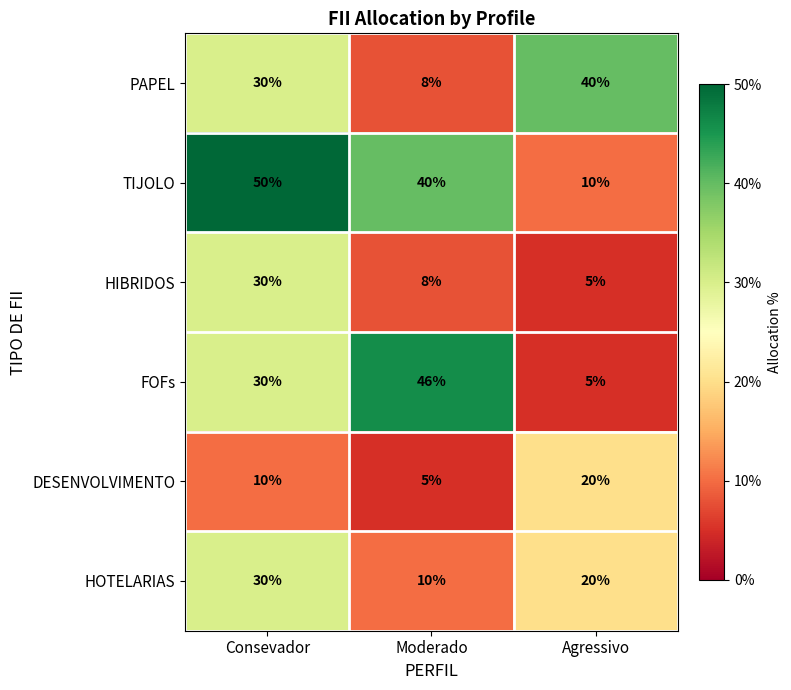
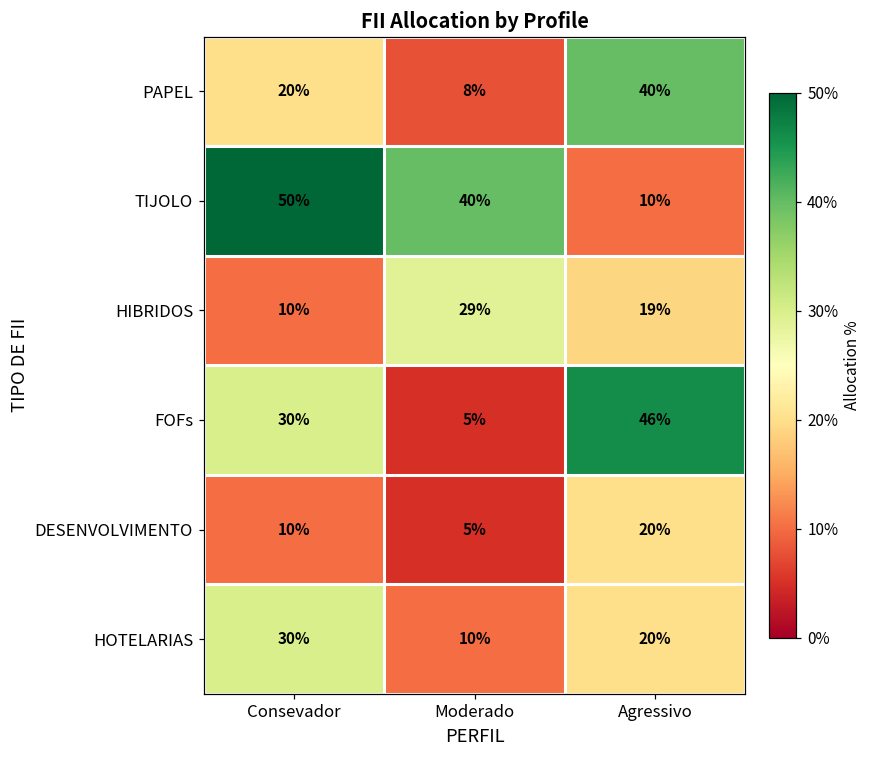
PAPEL, Consevador: 30% -> 20%
HIBRIDOS, Consevador: 30% -> 10%
HIBRIDOS, Moderado: 8% -> 29%
HIBRIDOS, Agressivo: 5% -> 19%
FOFs, Moderado: 46% -> 5%
FOFs, Agressivo: 5% -> 46%
